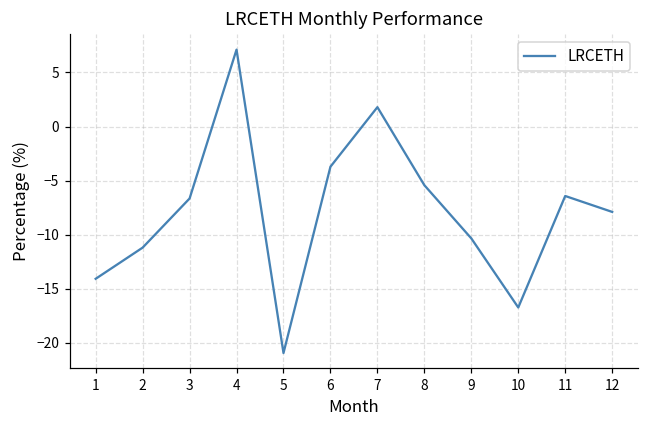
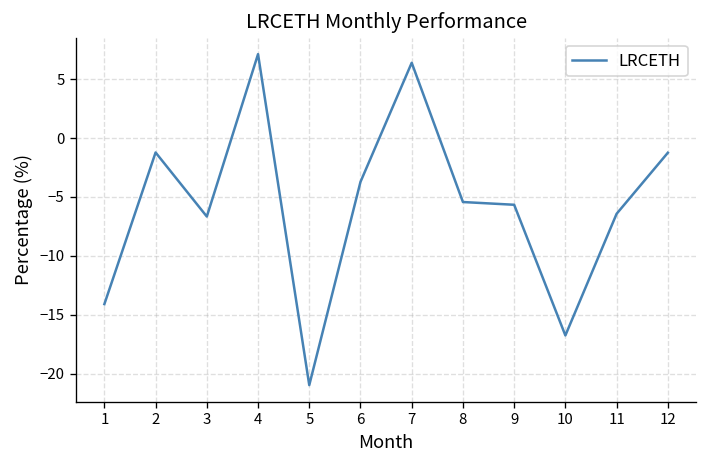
2: -11 -> -1
7: 2 -> 6
9: -10 -> -6
12: -8 -> -1
